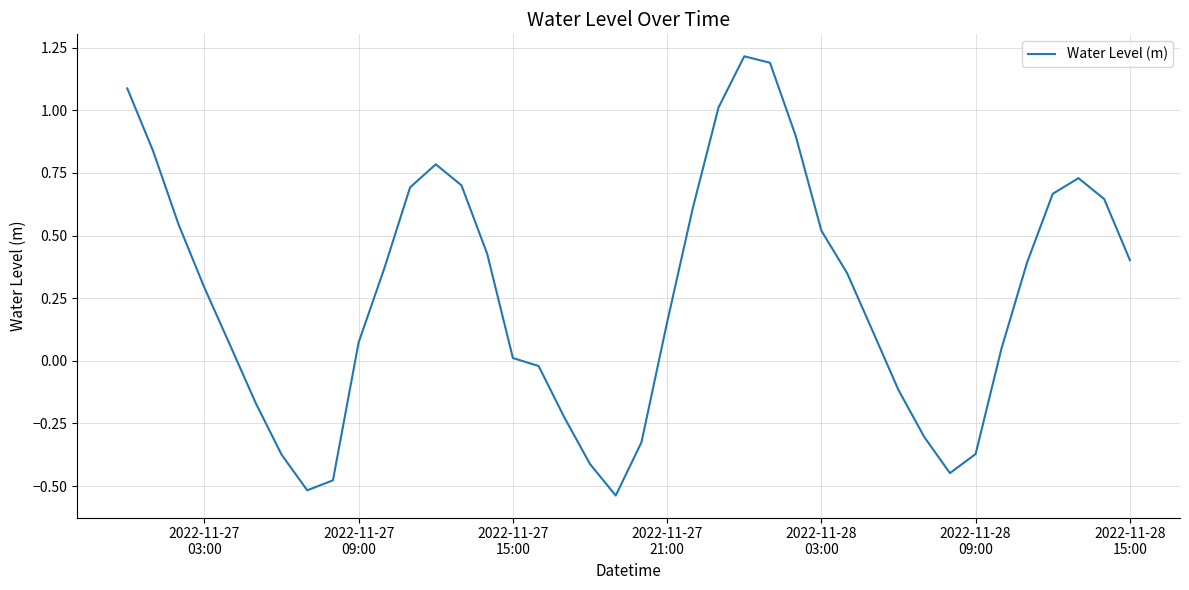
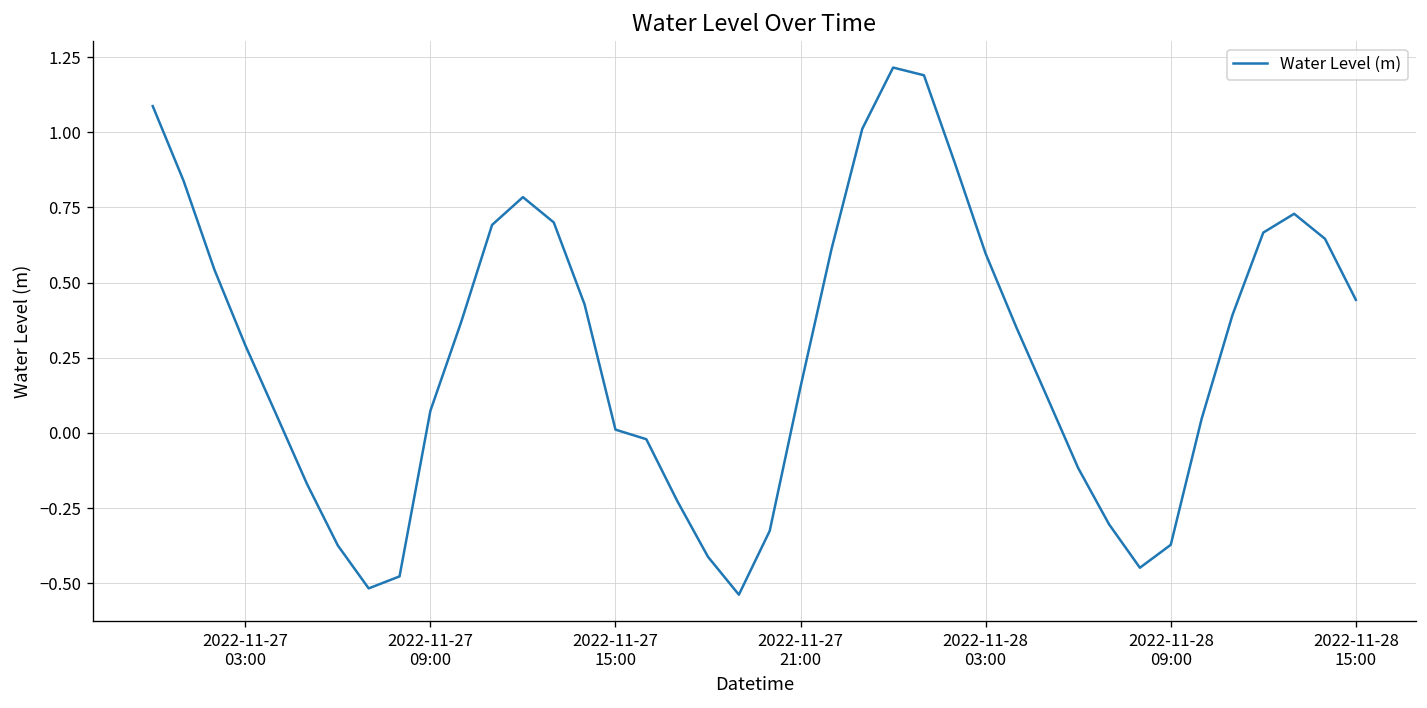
2022-11-28 03:00: 0.52 -> 0.60
2022-11-28 15:00: 0.40 -> 0.44
